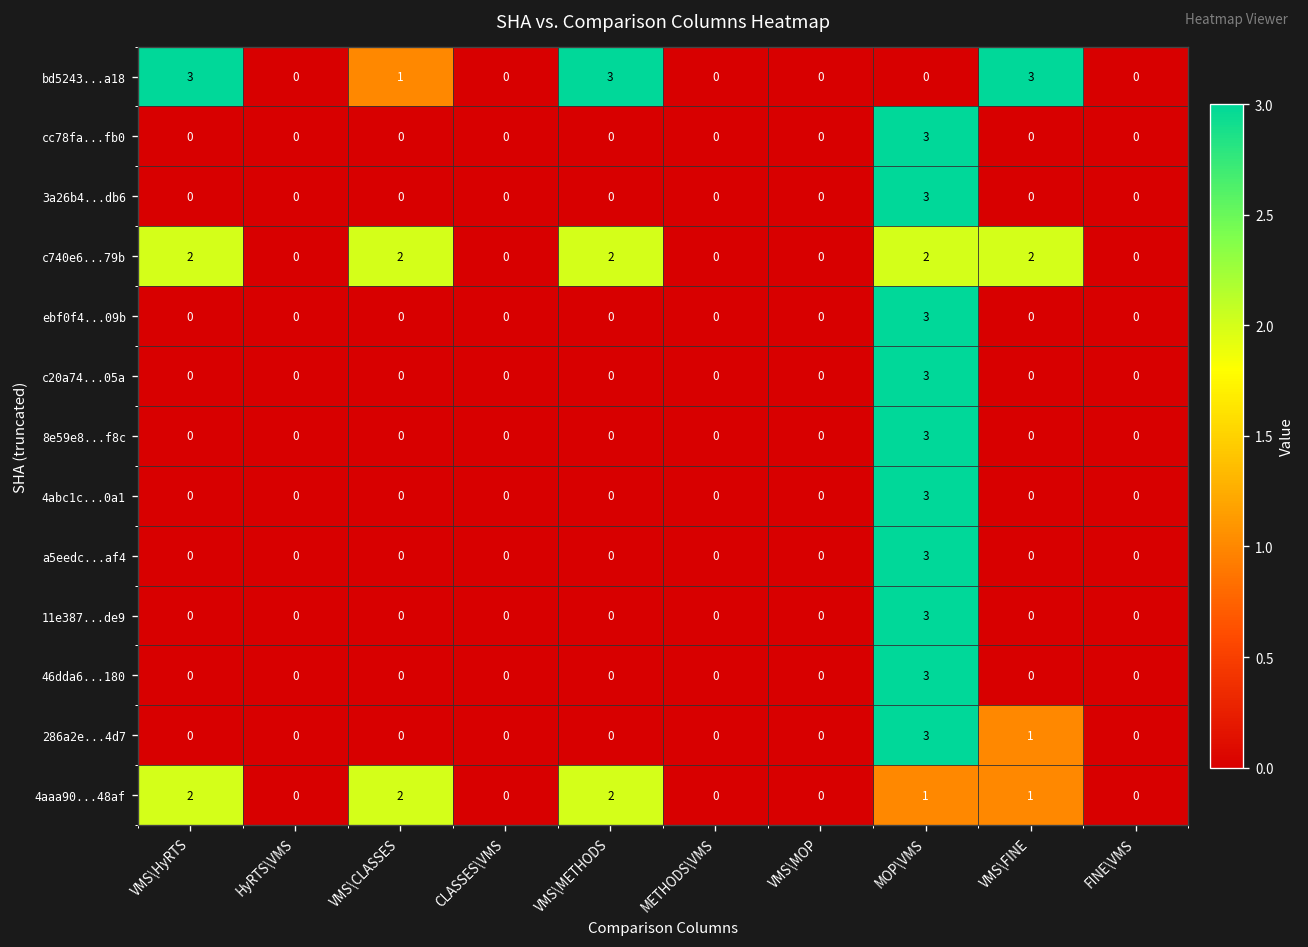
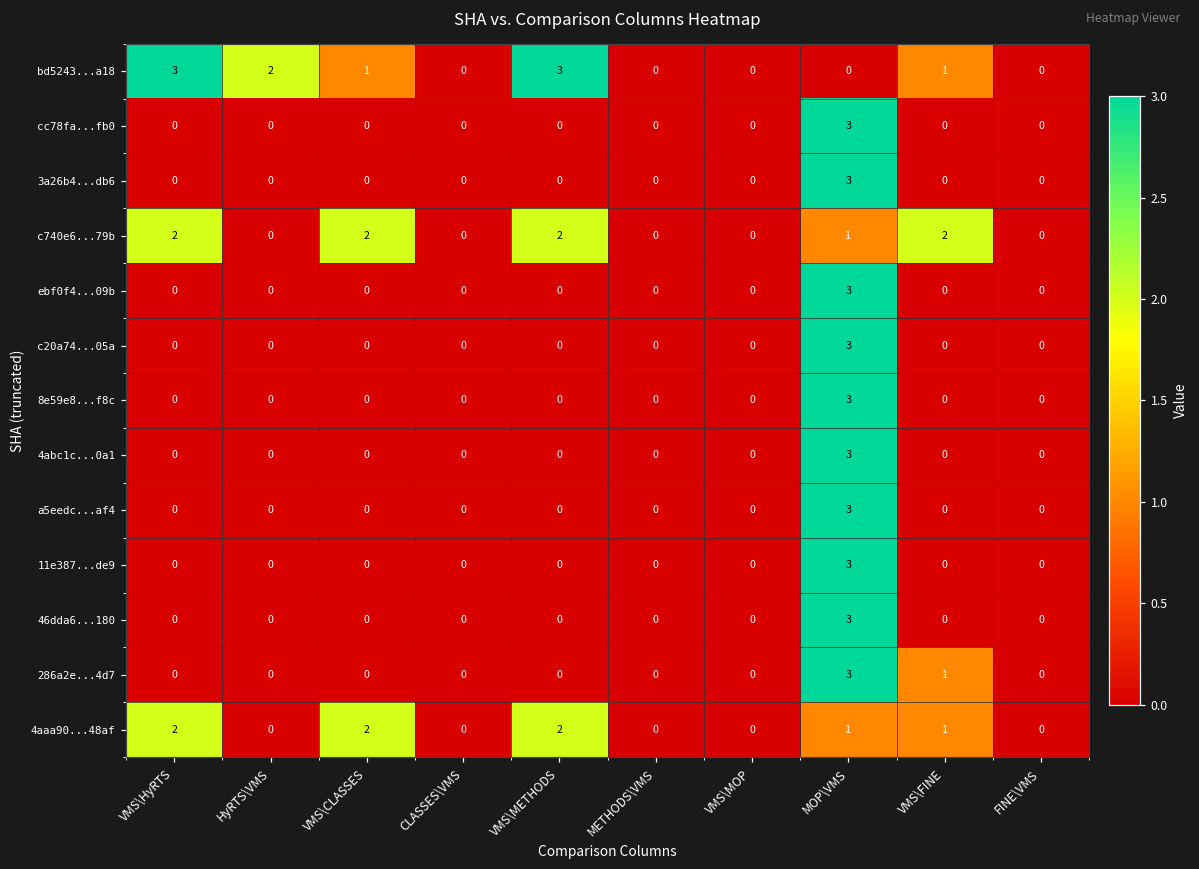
bd5243...a18, HyRTS\VMS: 0 -> 2
bd5243...a18, VMS\FINE: 3 -> 1
c740e6...79b, MOP\VMS: 2 -> 1
